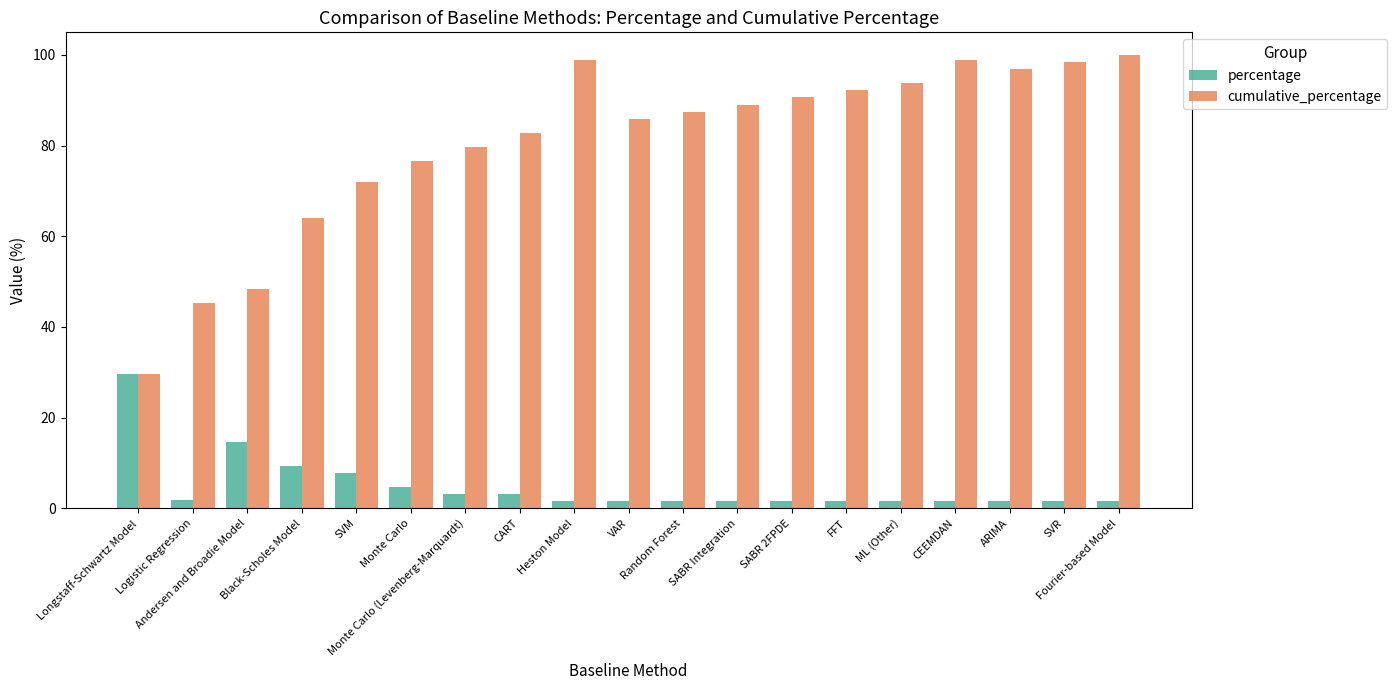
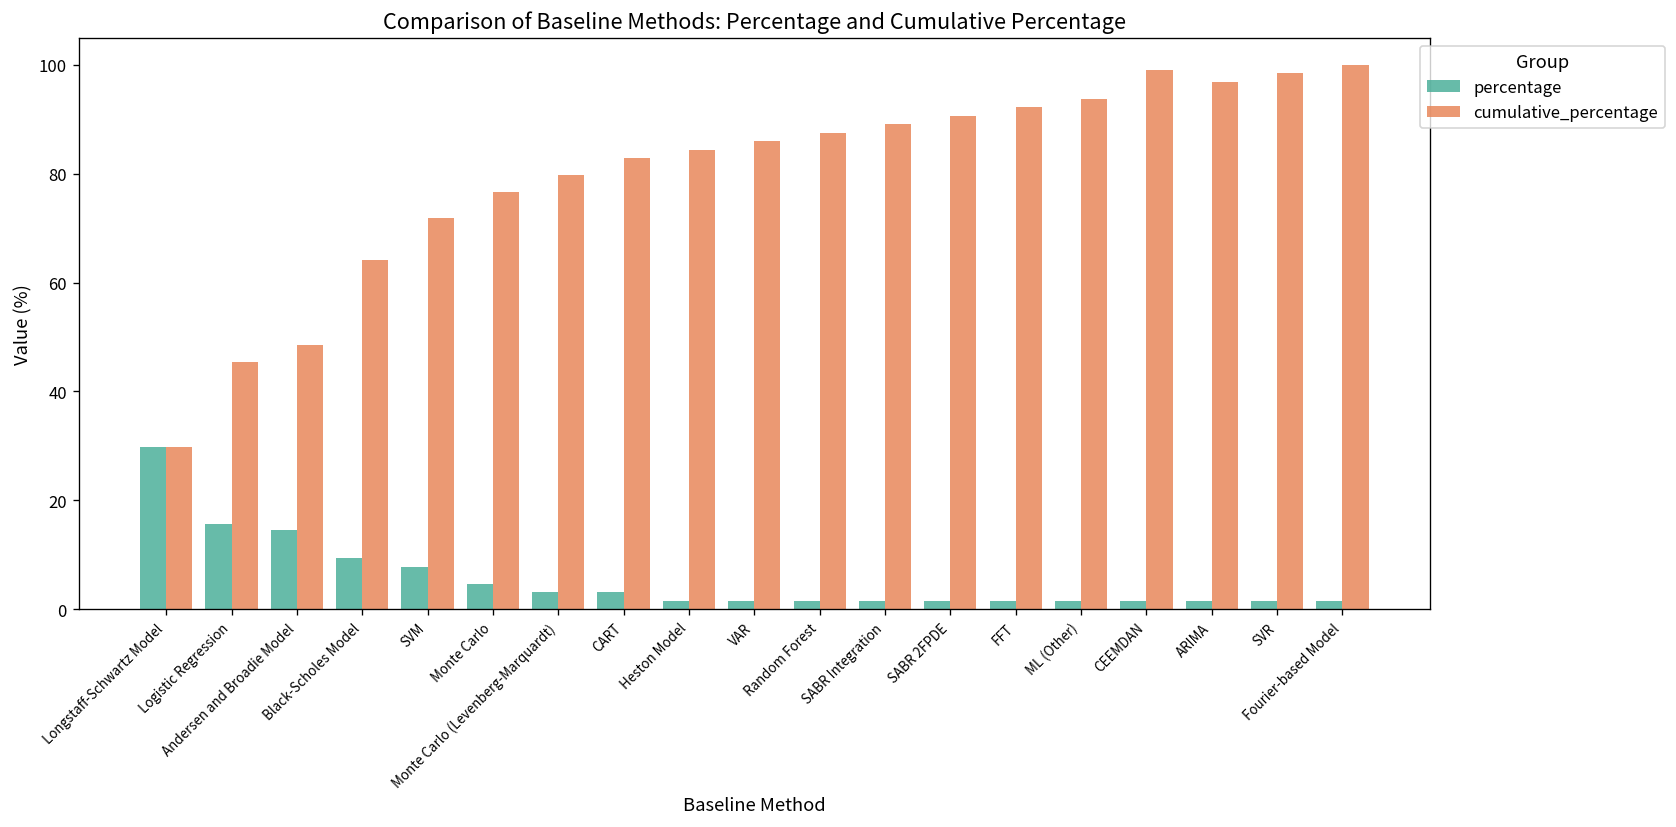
percentage, Logistic Regression: 2 -> 16
cumulative_percentage, Heston Model: 99 -> 84
